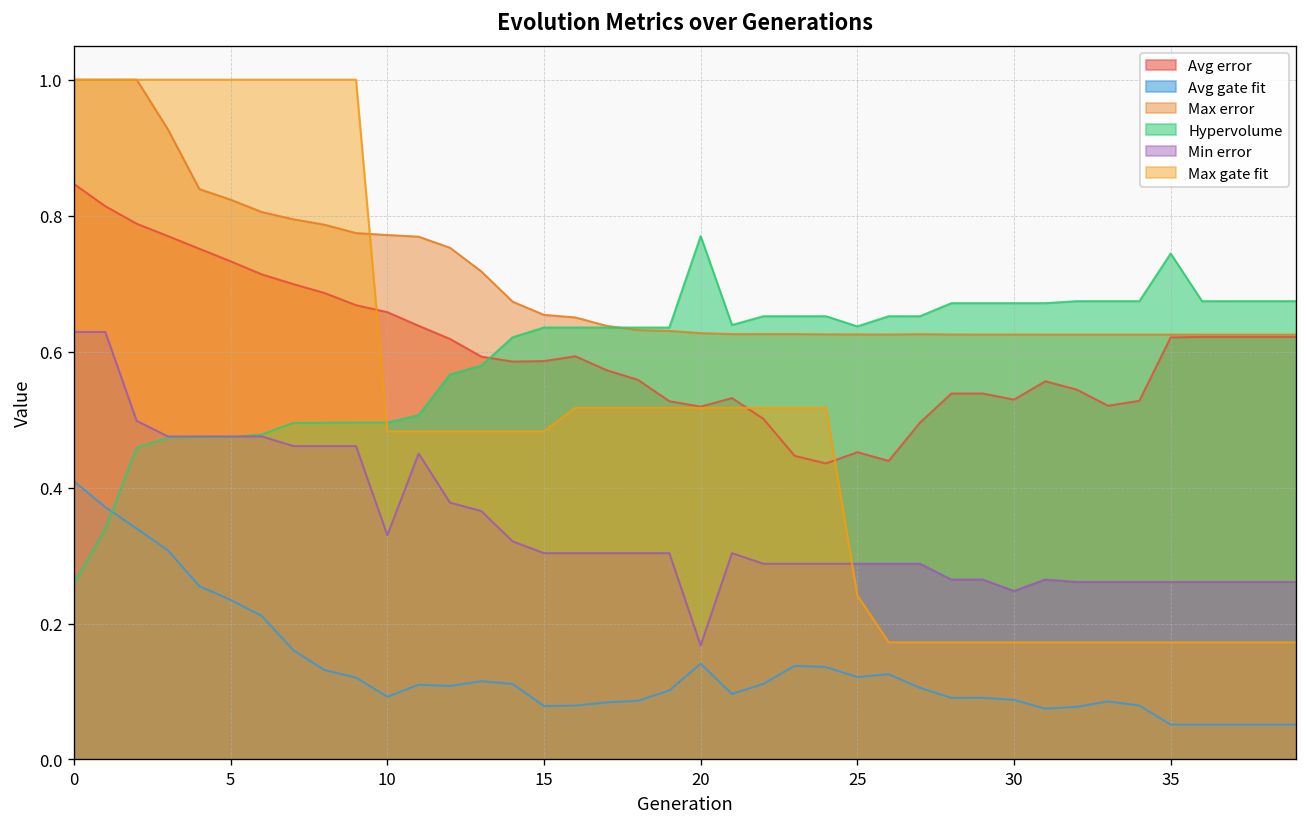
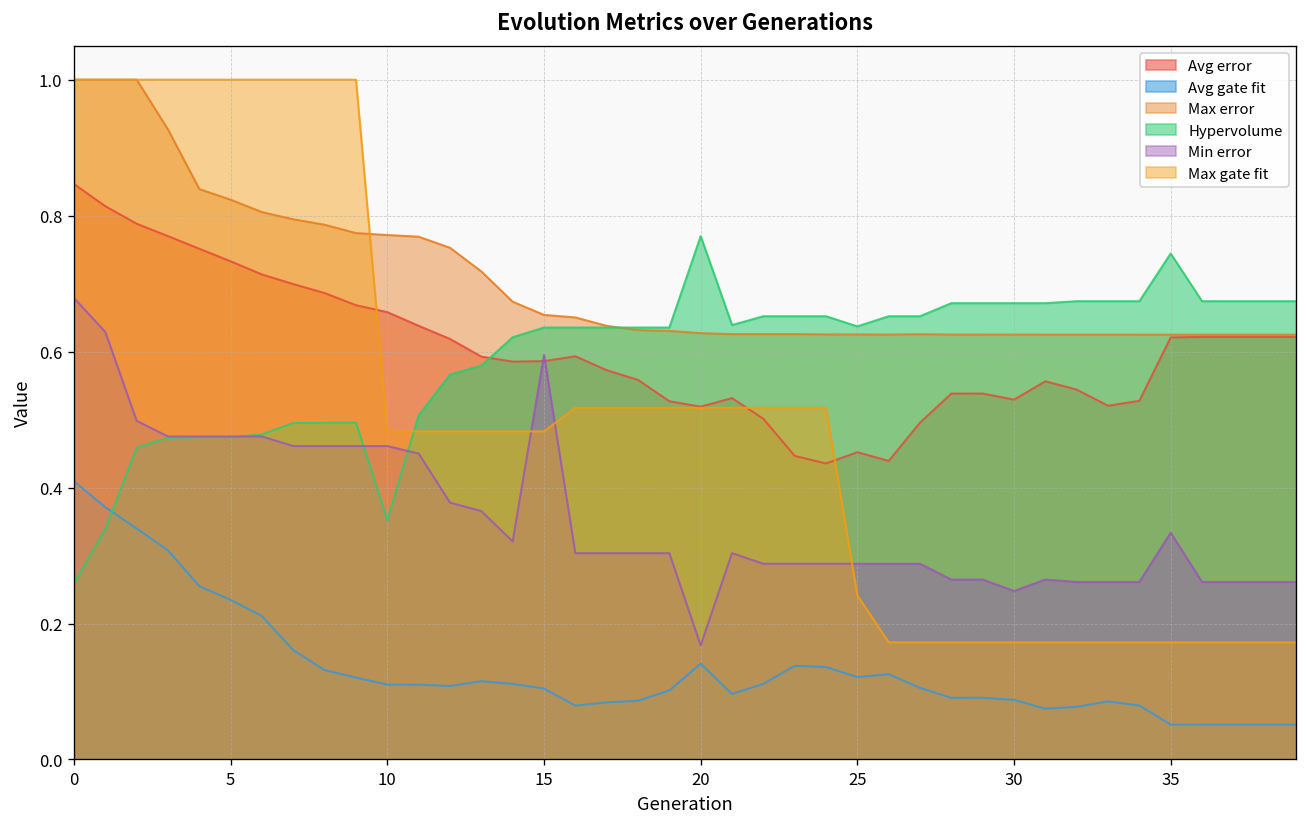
Min error, 0: 0.63 -> 0.68
Avg gate fit, 10: 0.09 -> 0.11
Hypervolume, 10: 0.50 -> 0.35
Min error, 10: 0.33 -> 0.46
Avg gate fit, 15: 0.08 -> 0.10
Min error, 15: 0.30 -> 0.60
Min error, 35: 0.26 -> 0.33
